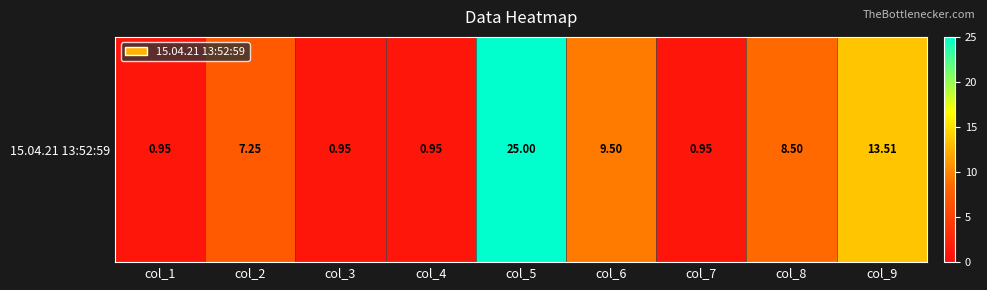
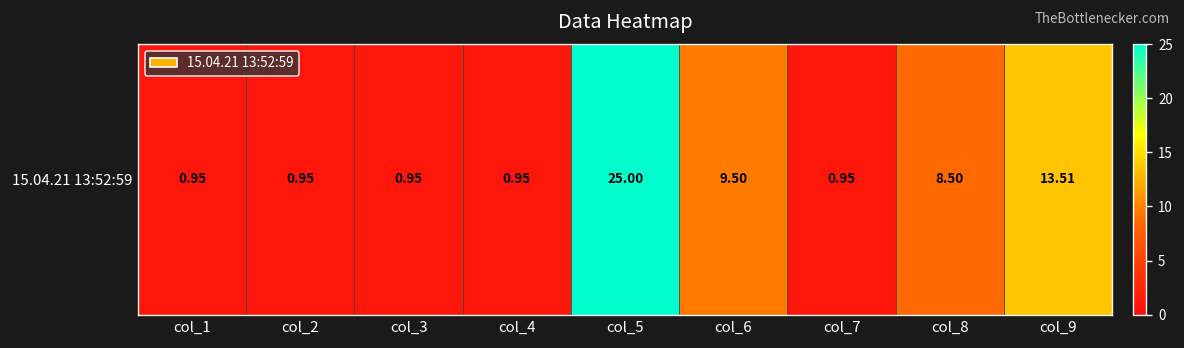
15.04.21 13:52:59, col_2: 7.25 -> 0.95
